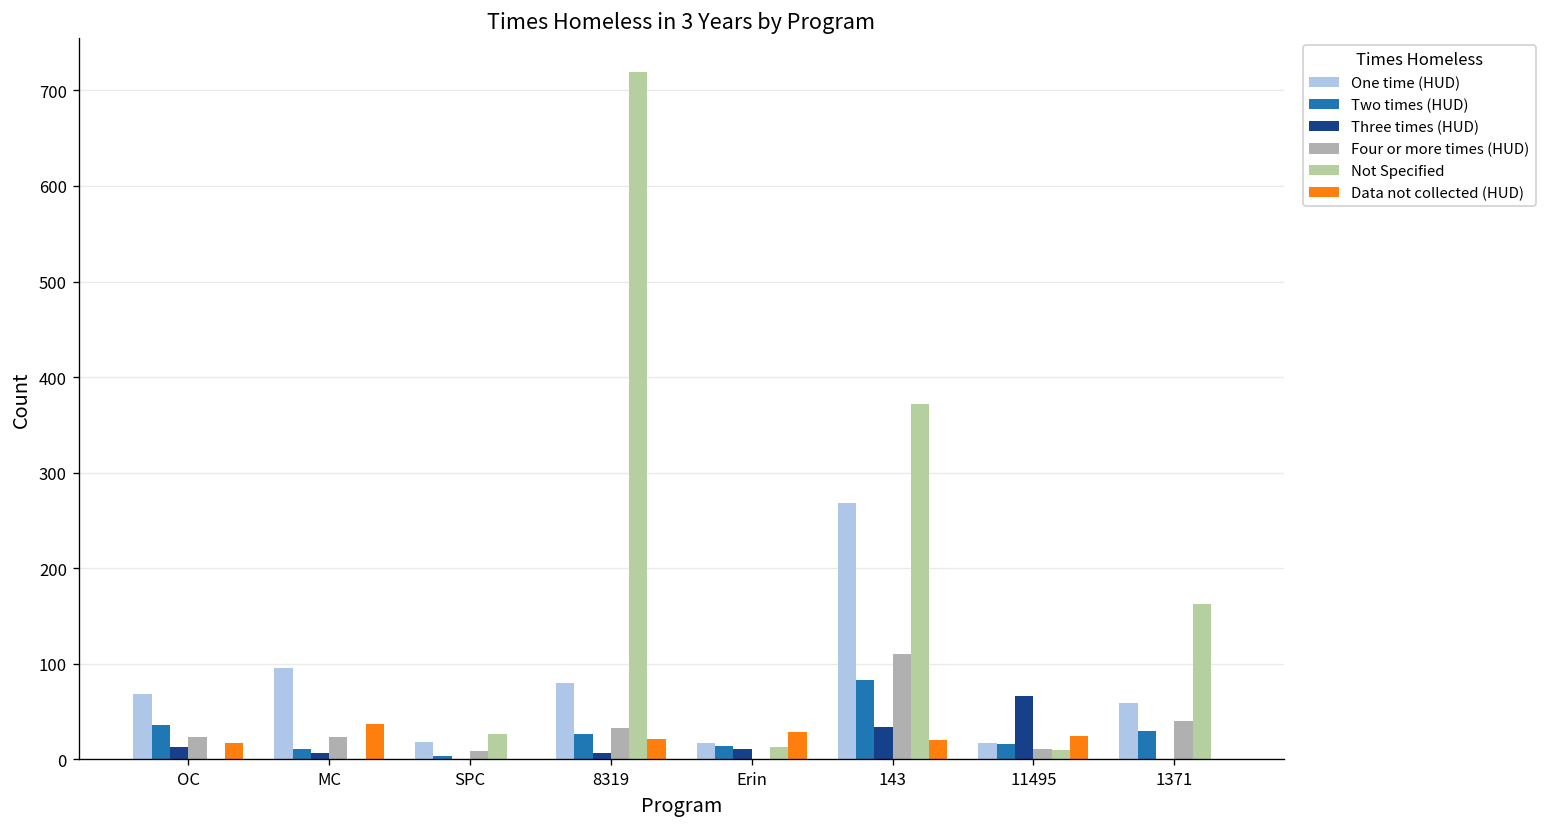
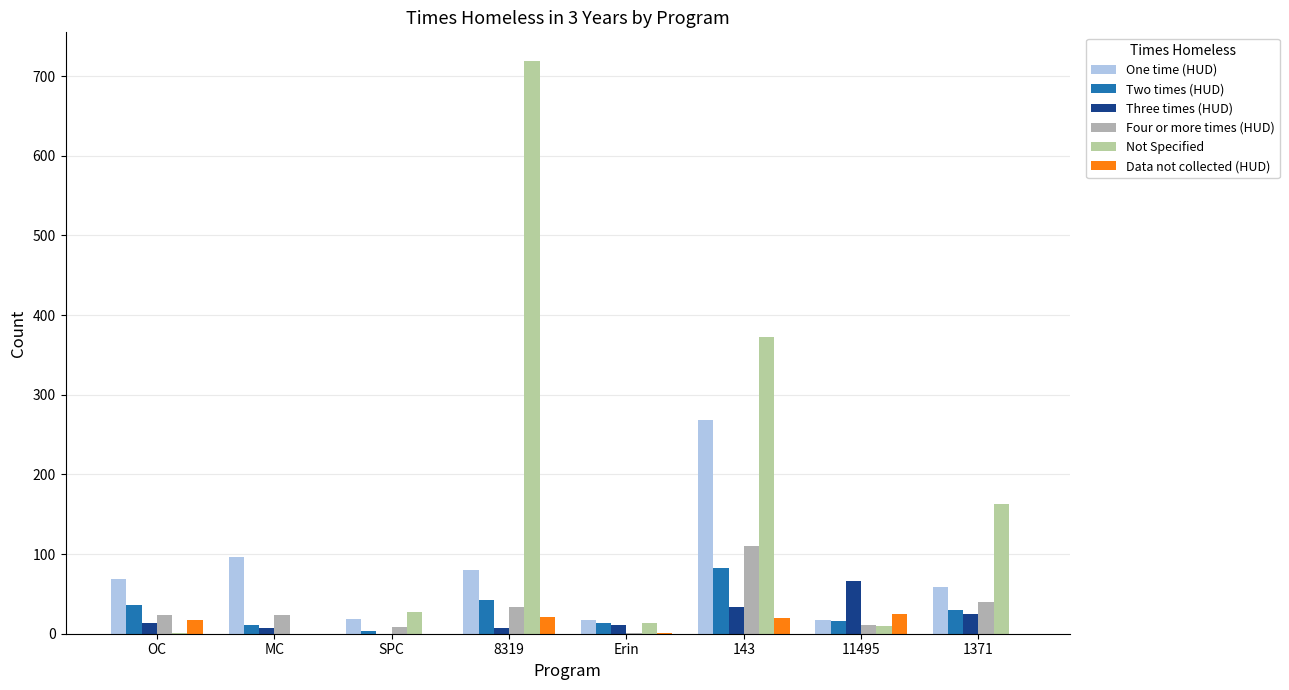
Data not collected (HUD), MC: 40 -> 0
Two times (HUD), 8319: 30 -> 40
Data not collected (HUD), Erin: 30 -> 0
Three times (HUD), 1371: 0 -> 30
